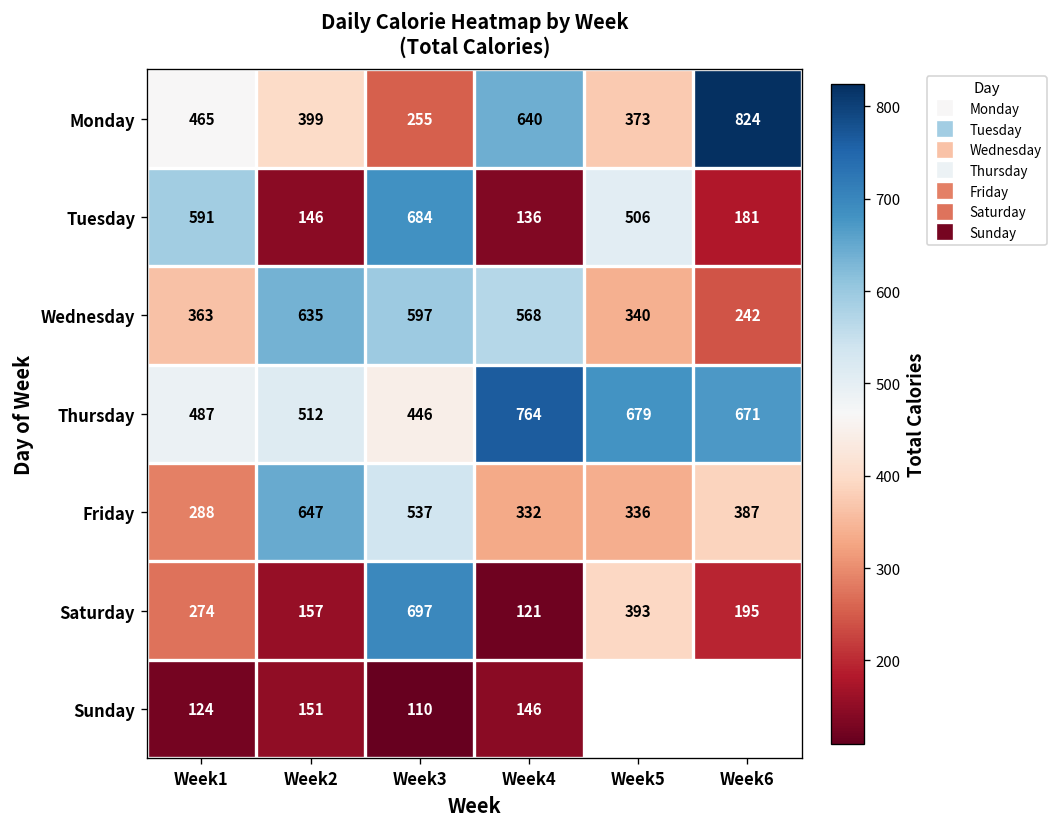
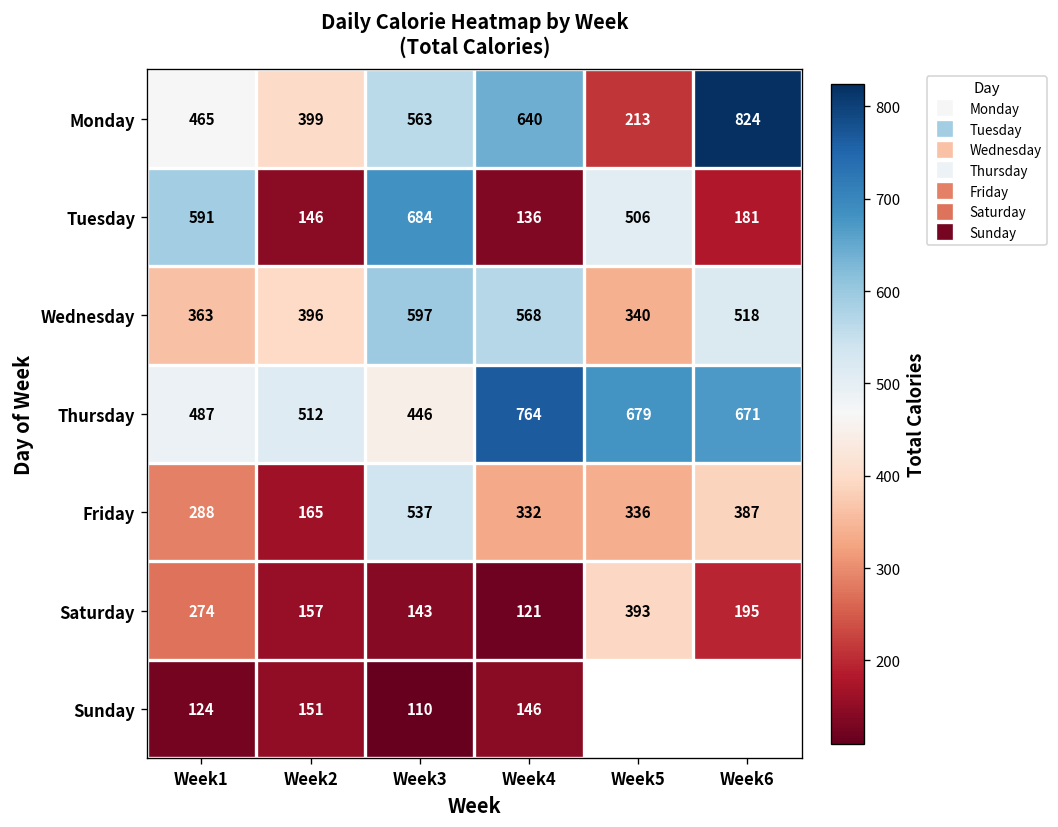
Monday, Week3: 255 -> 563
Monday, Week5: 373 -> 213
Wednesday, Week2: 635 -> 396
Wednesday, Week6: 242 -> 518
Friday, Week2: 647 -> 165
Saturday, Week3: 697 -> 143
